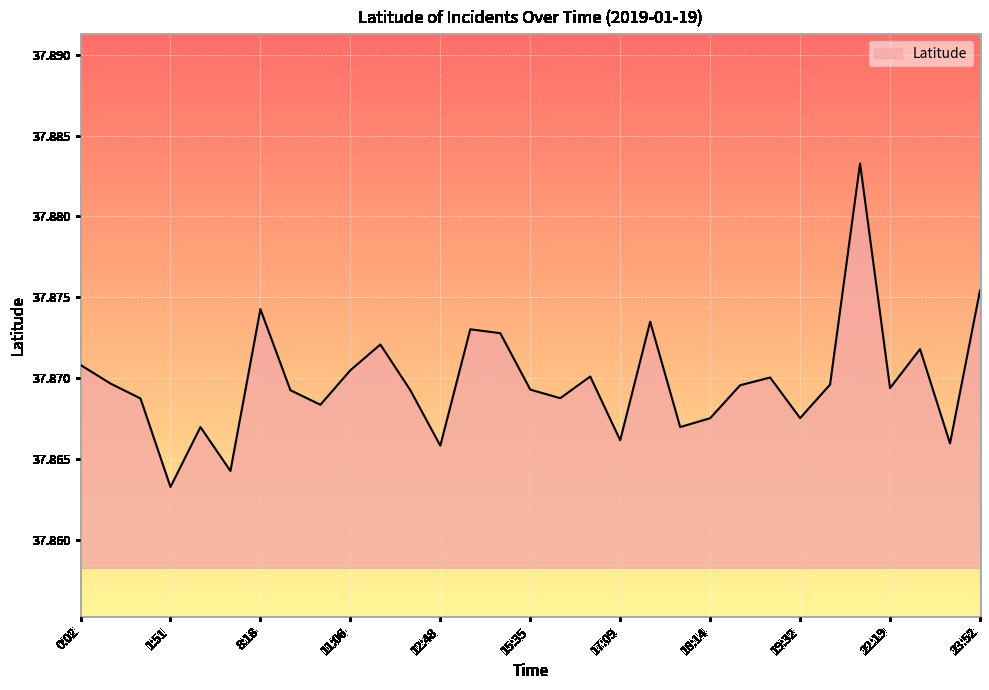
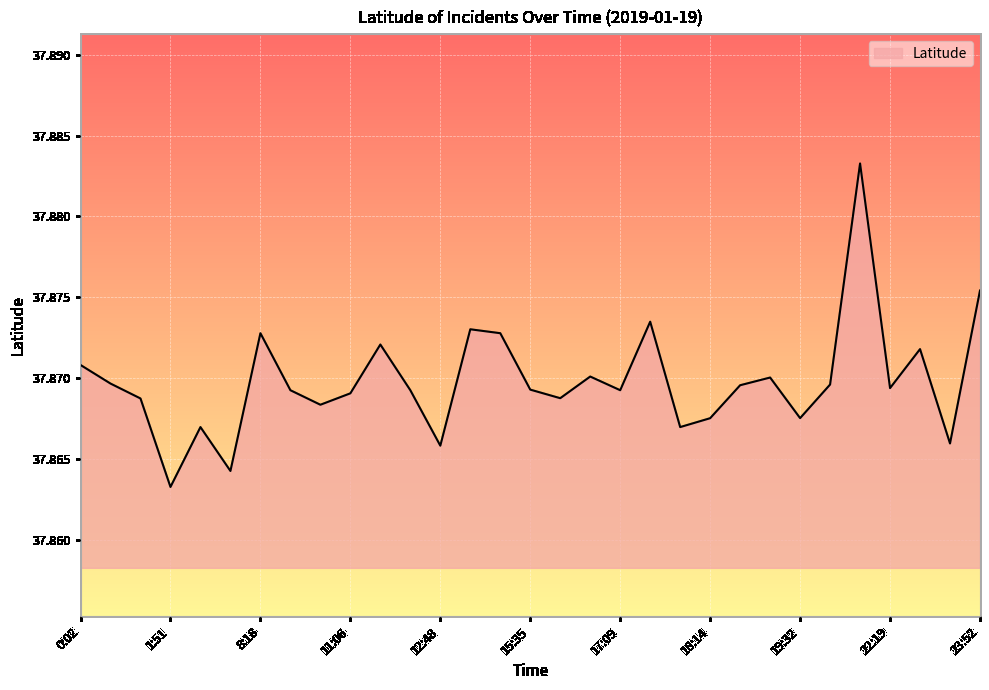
8:18: 37.8743 -> 37.8728
11:06: 37.8705 -> 37.8691
17:09: 37.8662 -> 37.8692
